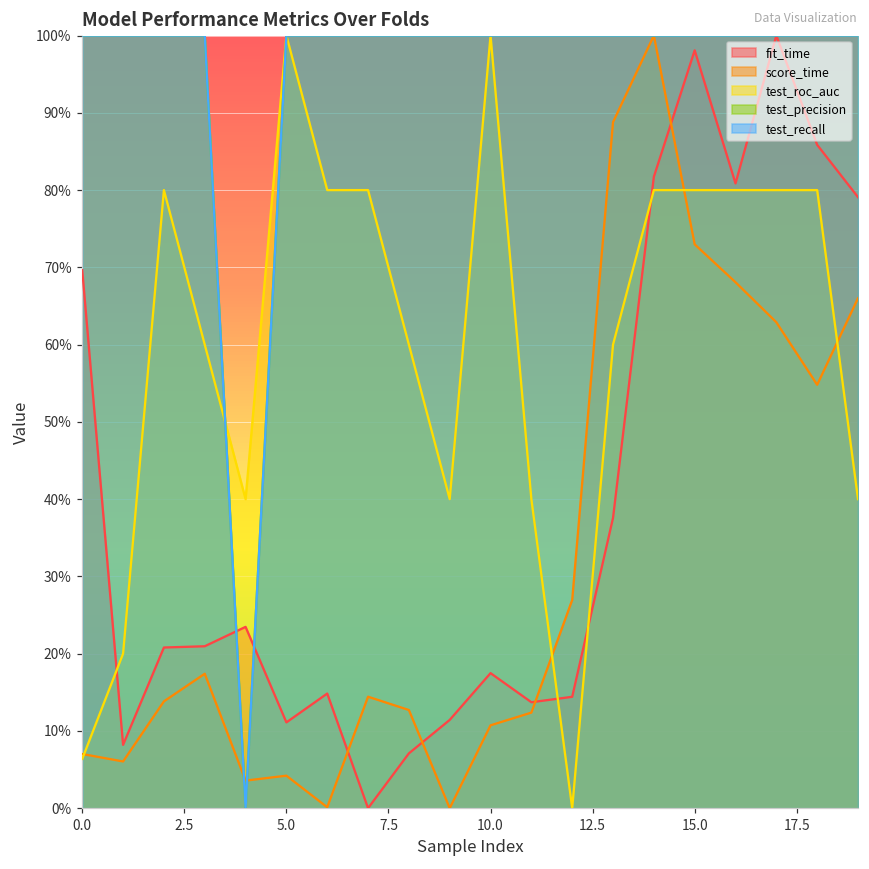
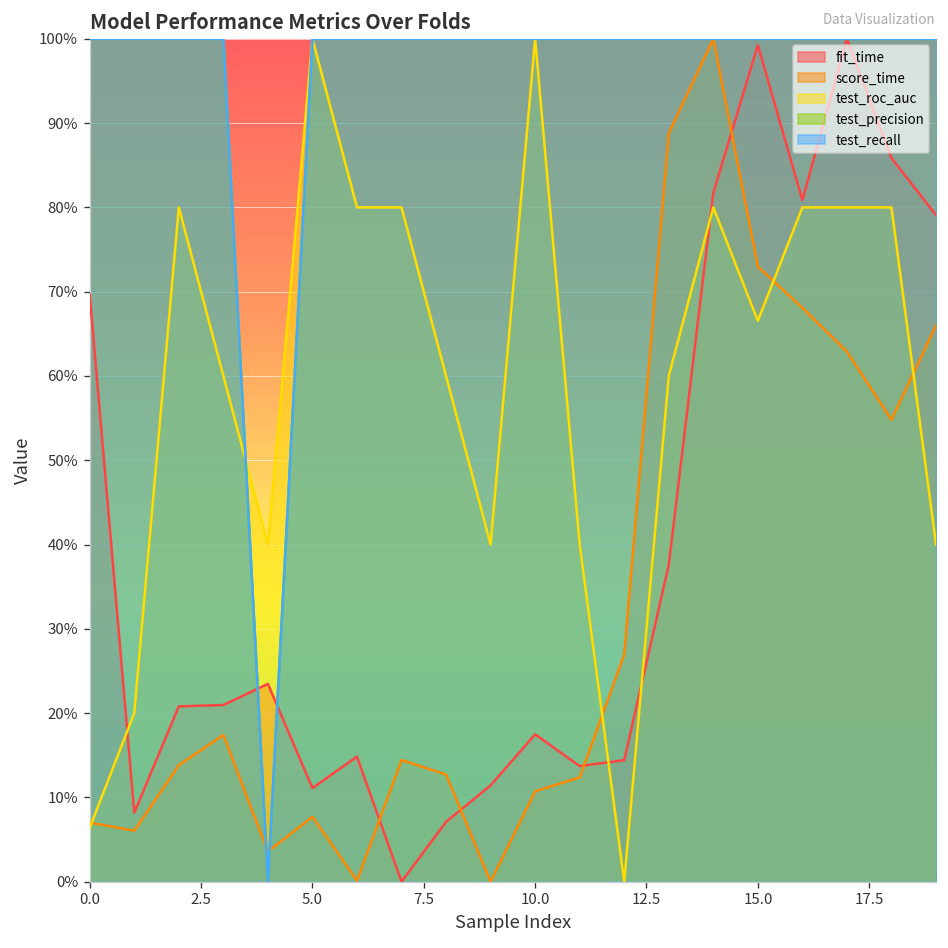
score_time, 5.0: 4% -> 8%
fit_time, 15.0: 98% -> 99%
test_roc_auc, 15.0: 80% -> 67%
